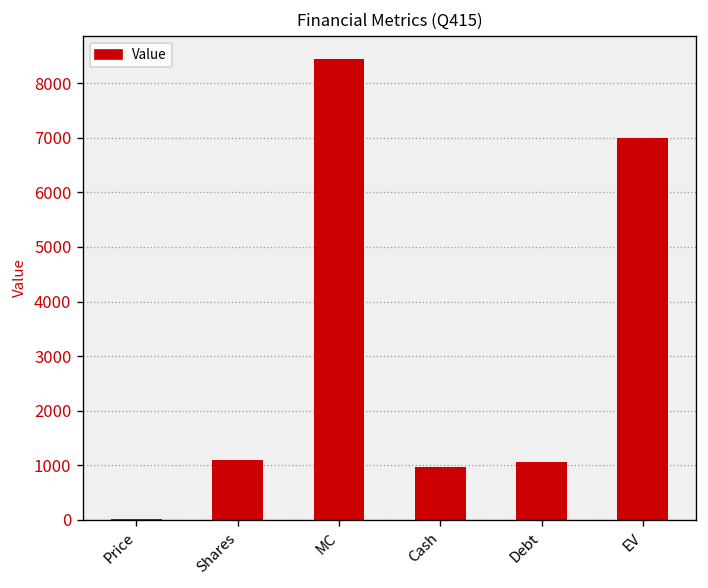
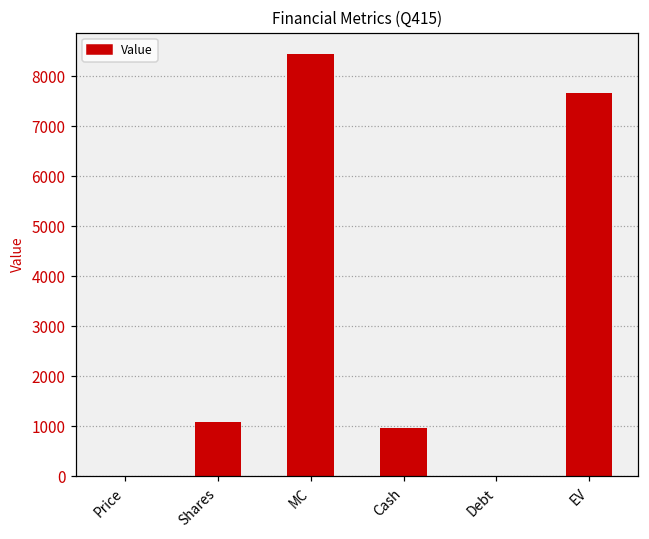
Debt: 1100 -> 0
EV: 7000 -> 7700
